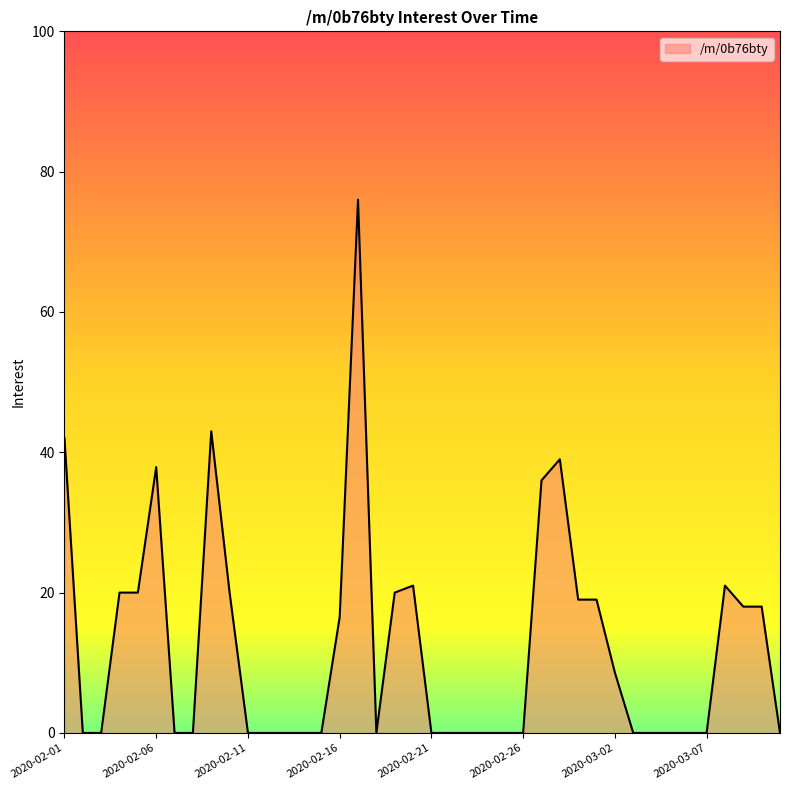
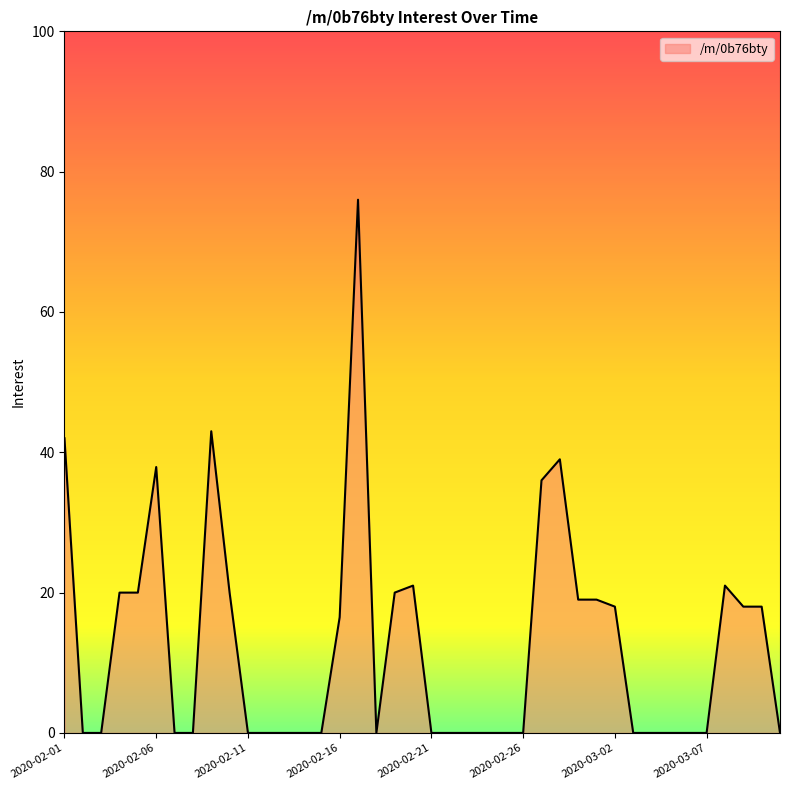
2020-03-02: 9 -> 18
